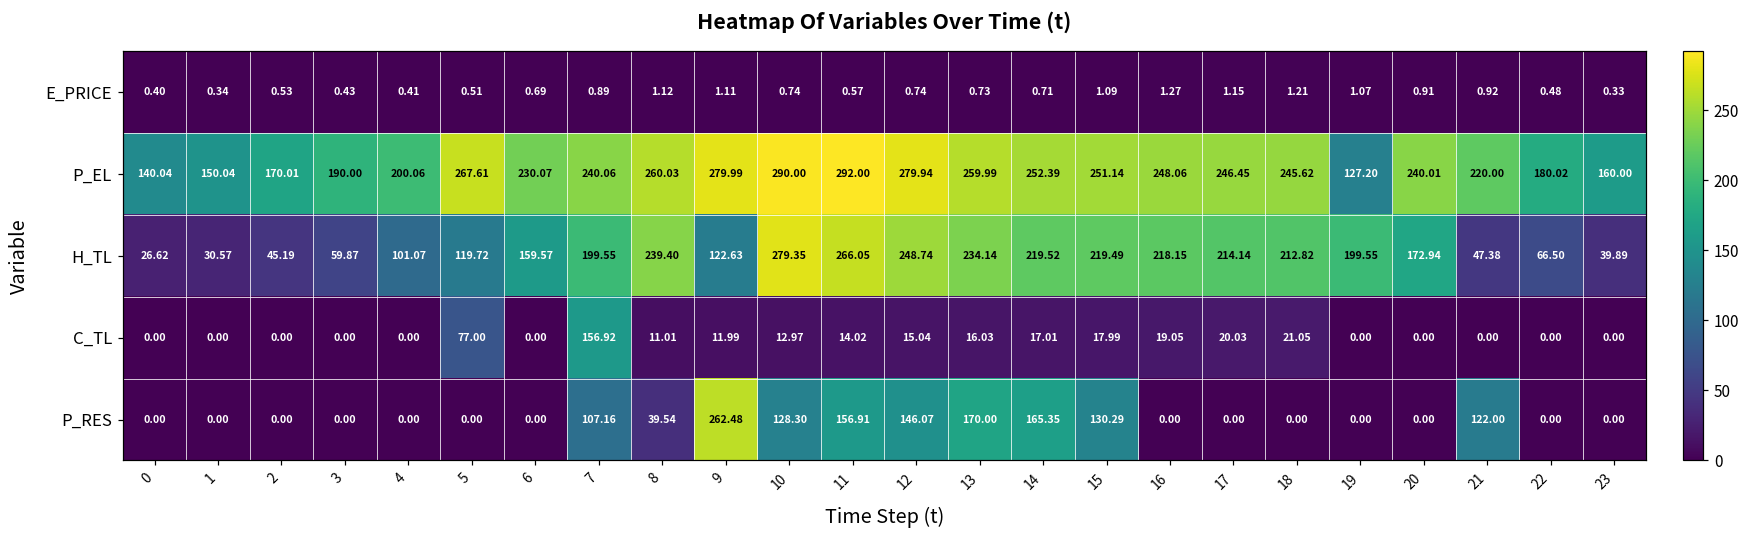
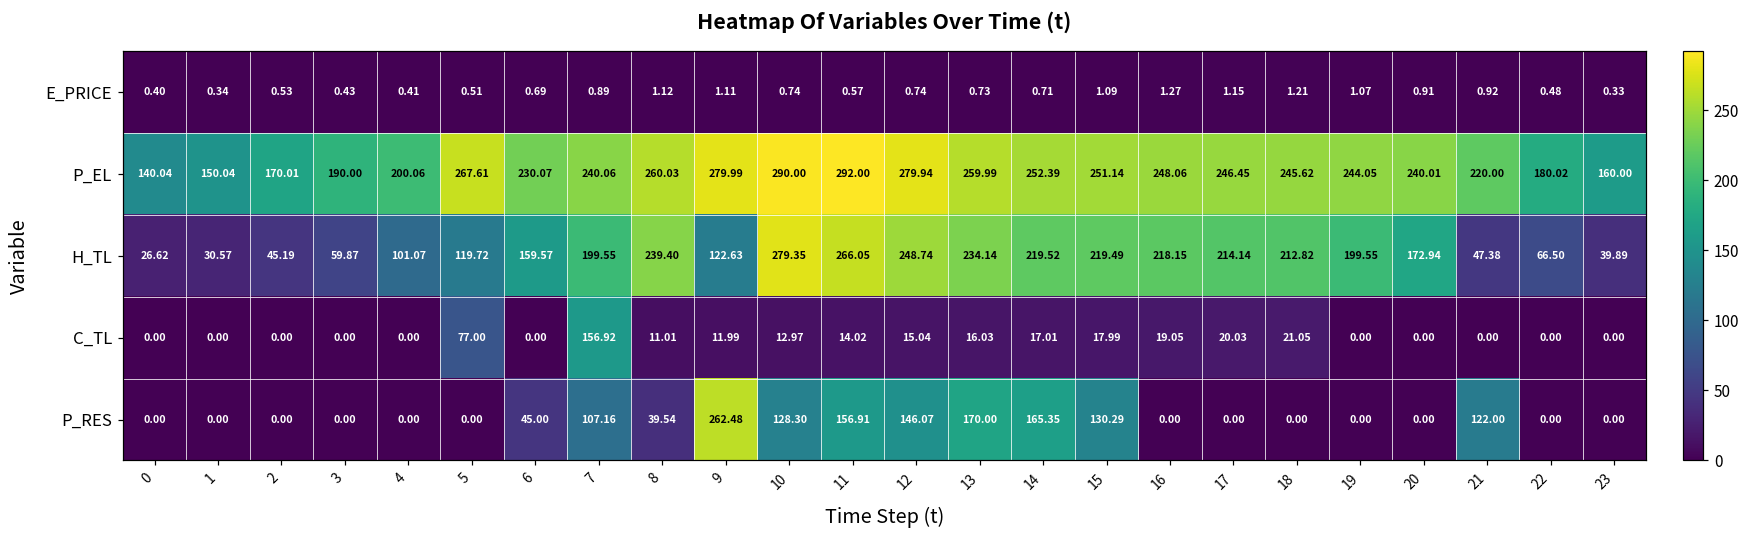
P_EL, 19: 127.20 -> 244.05
P_RES, 6: 0.00 -> 45.00
